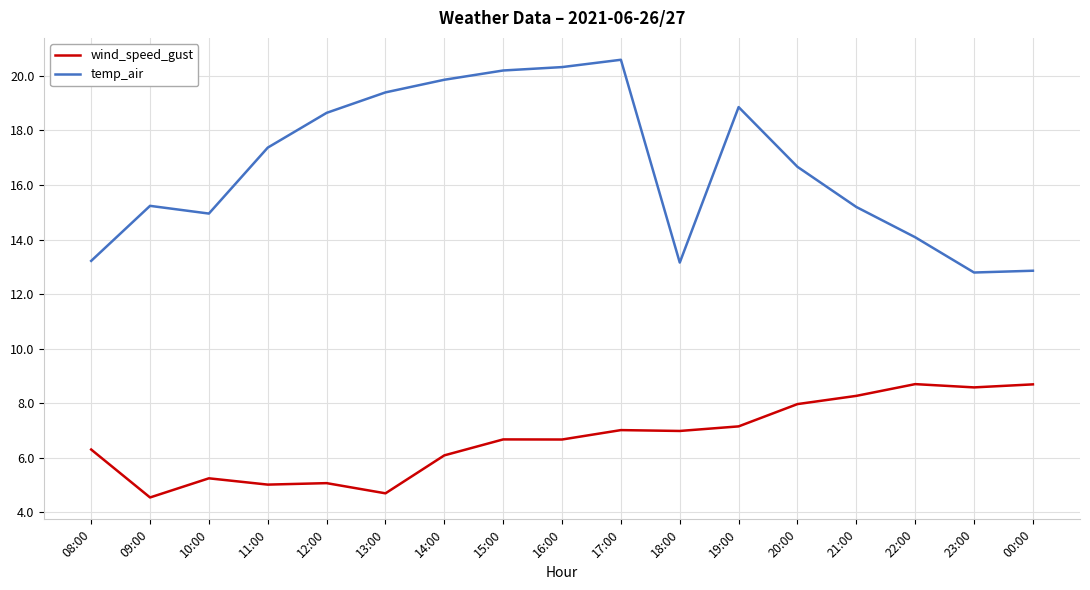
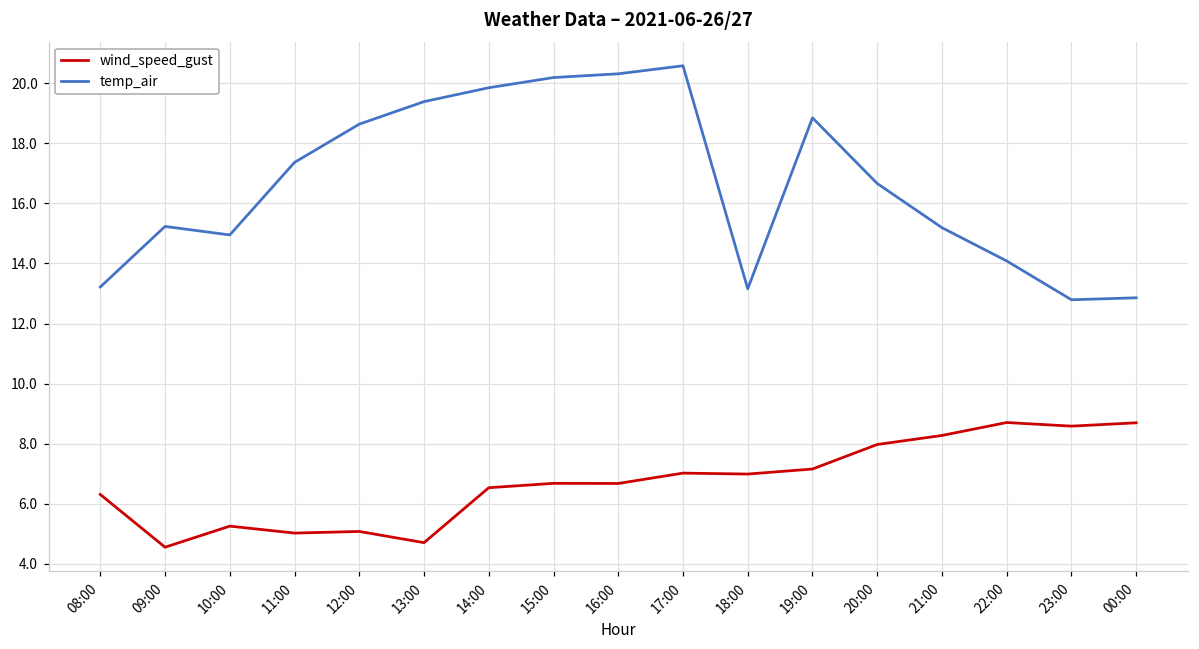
wind_speed_gust, 14:00: 6.1 -> 6.5
